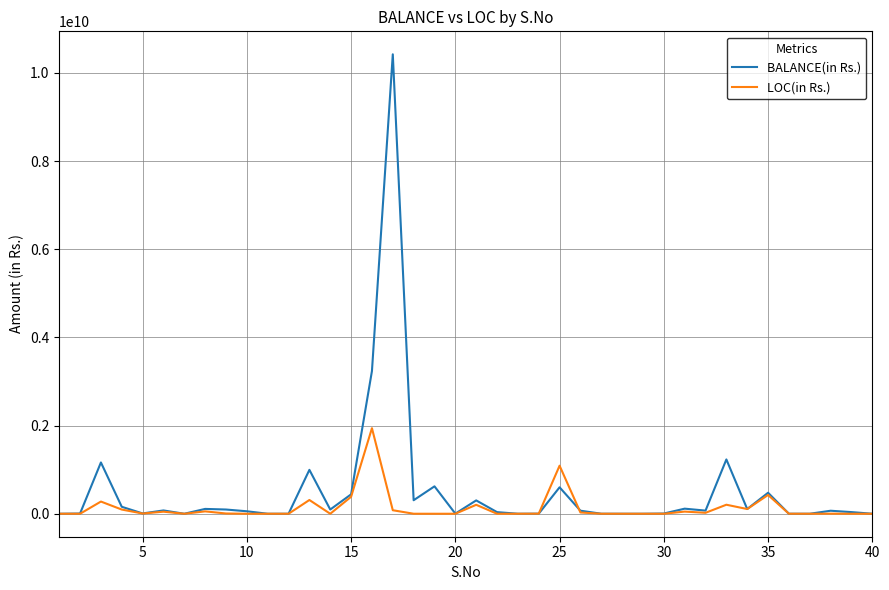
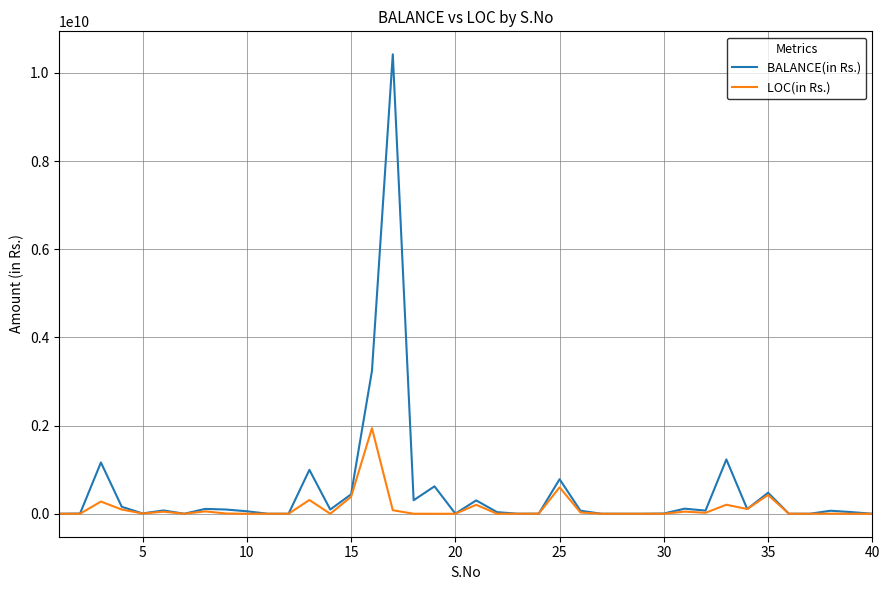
BALANCE(in Rs.), 25: 600000000 -> 800000000
LOC(in Rs.), 25: 1100000000 -> 600000000
